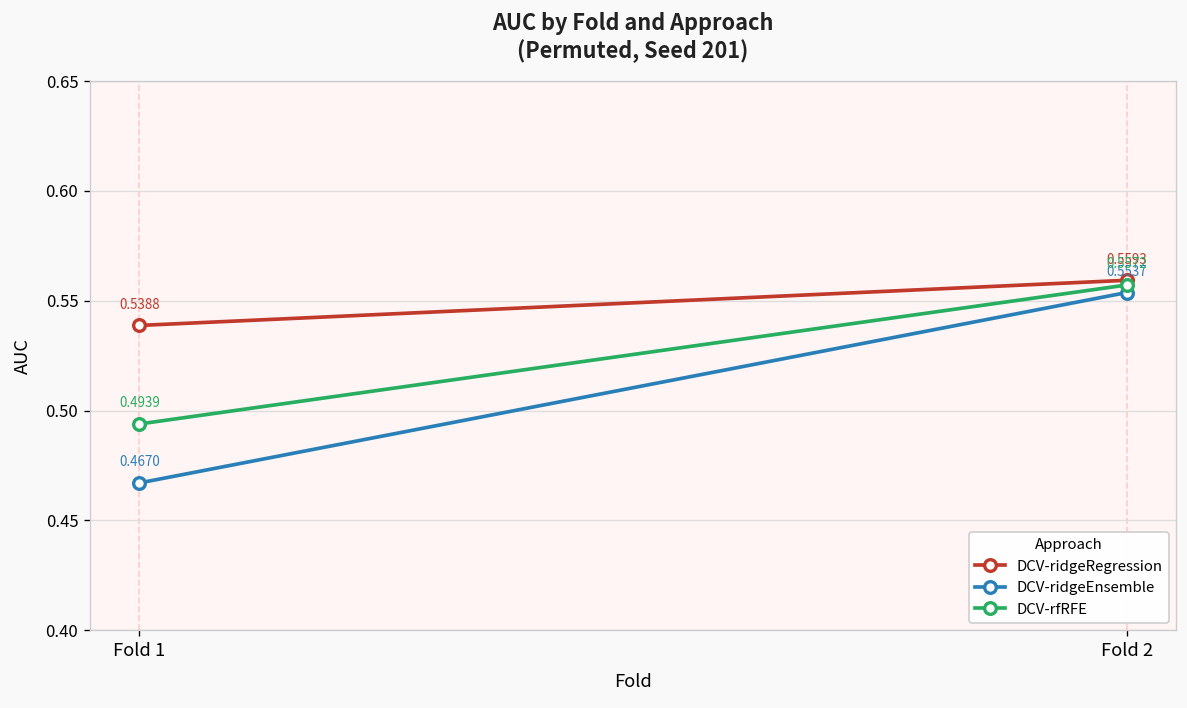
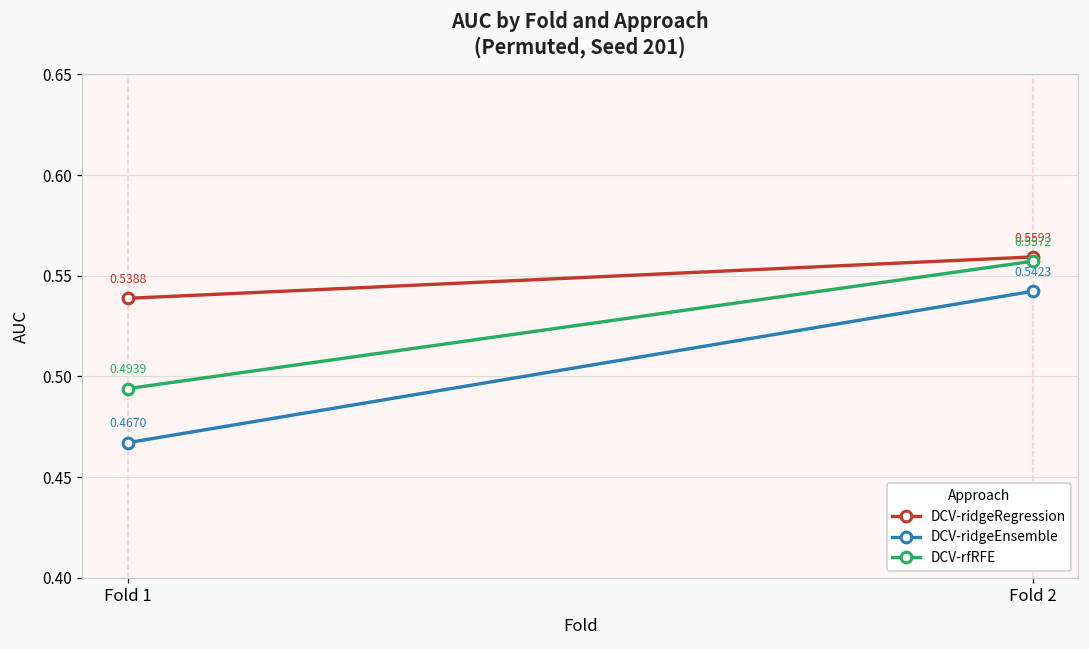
DCV-ridgeEnsemble, Fold 2: 0.5537 -> 0.5423
